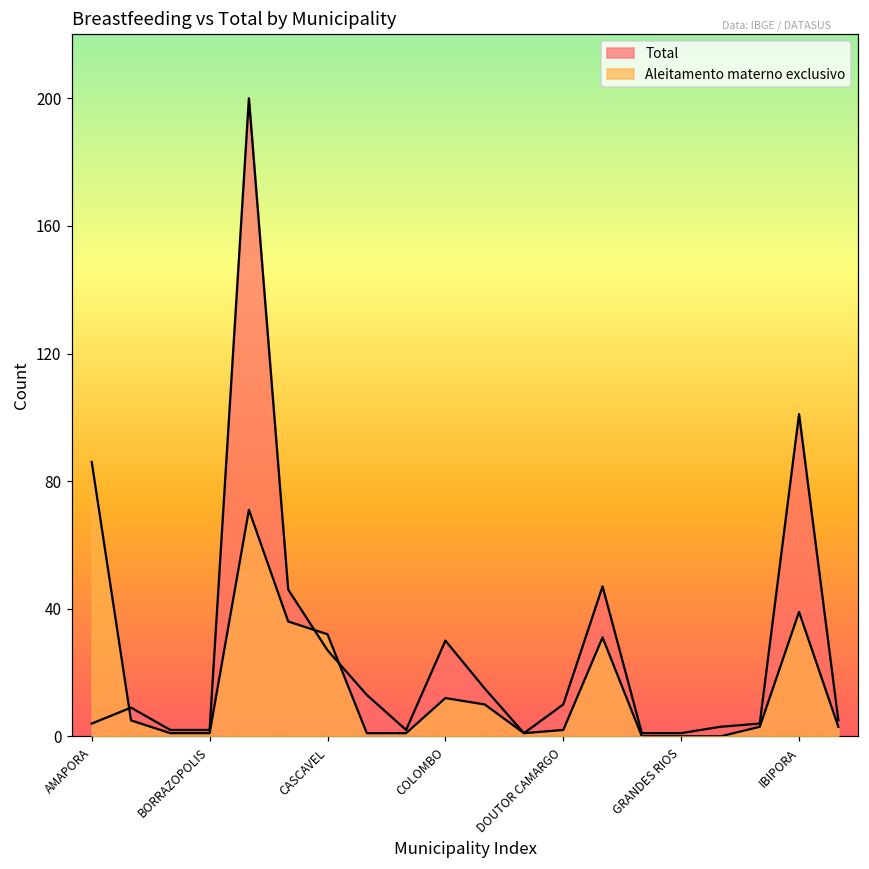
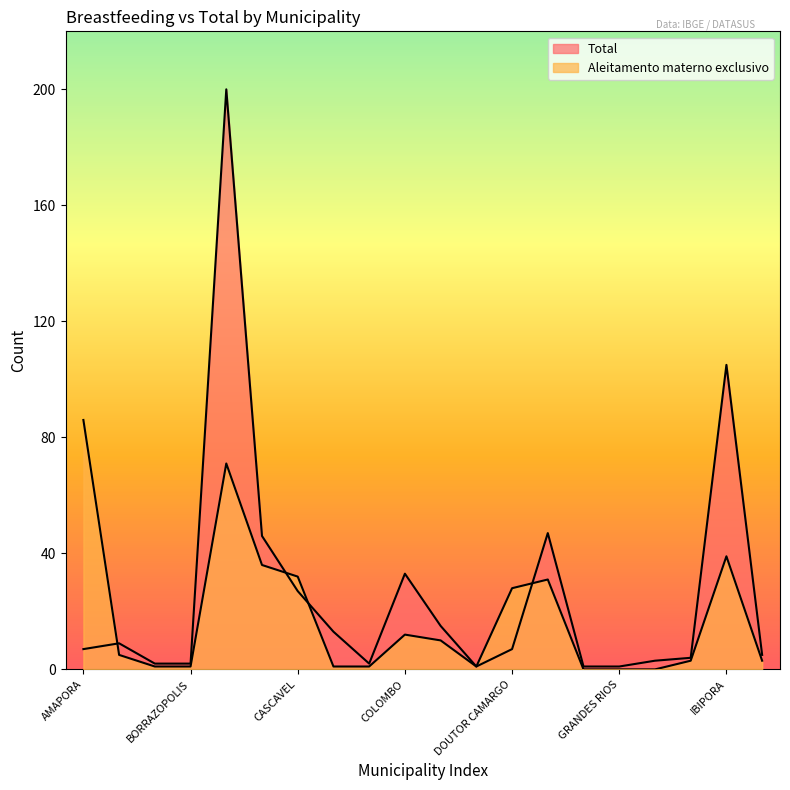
Total, AMAPORA: 4 -> 7
Total, COLOMBO: 30 -> 33
Total, DOUTOR CAMARGO: 10 -> 7
Aleitamento materno exclusivo, DOUTOR CAMARGO: 2 -> 28
Total, IBIPORA: 101 -> 105
